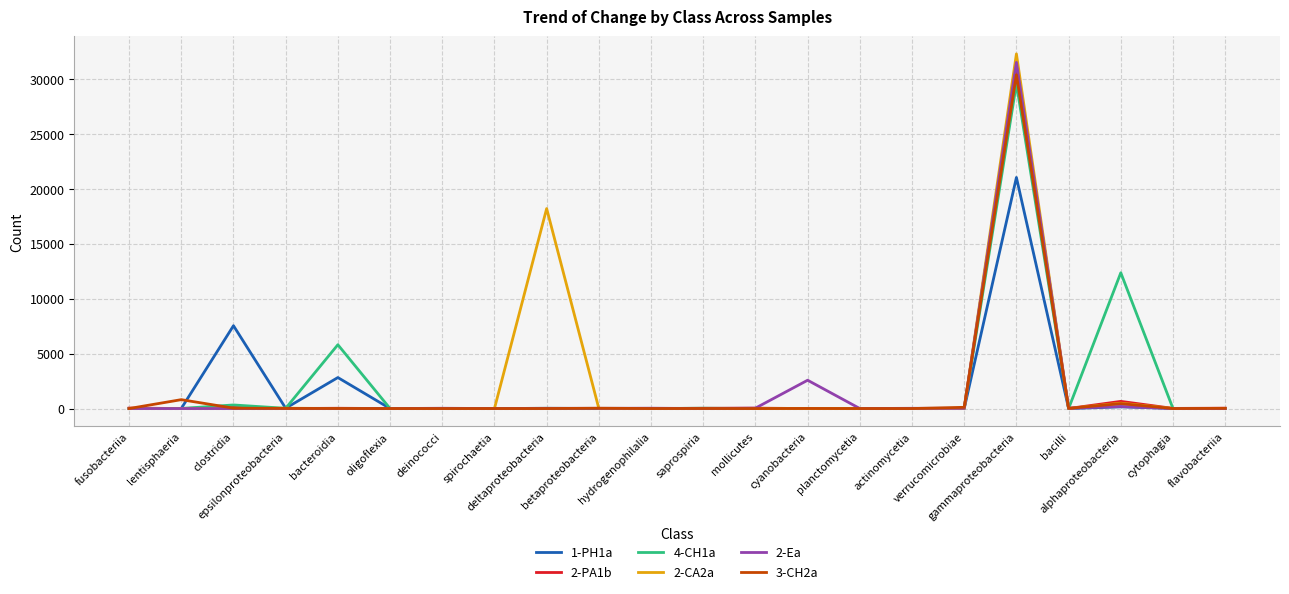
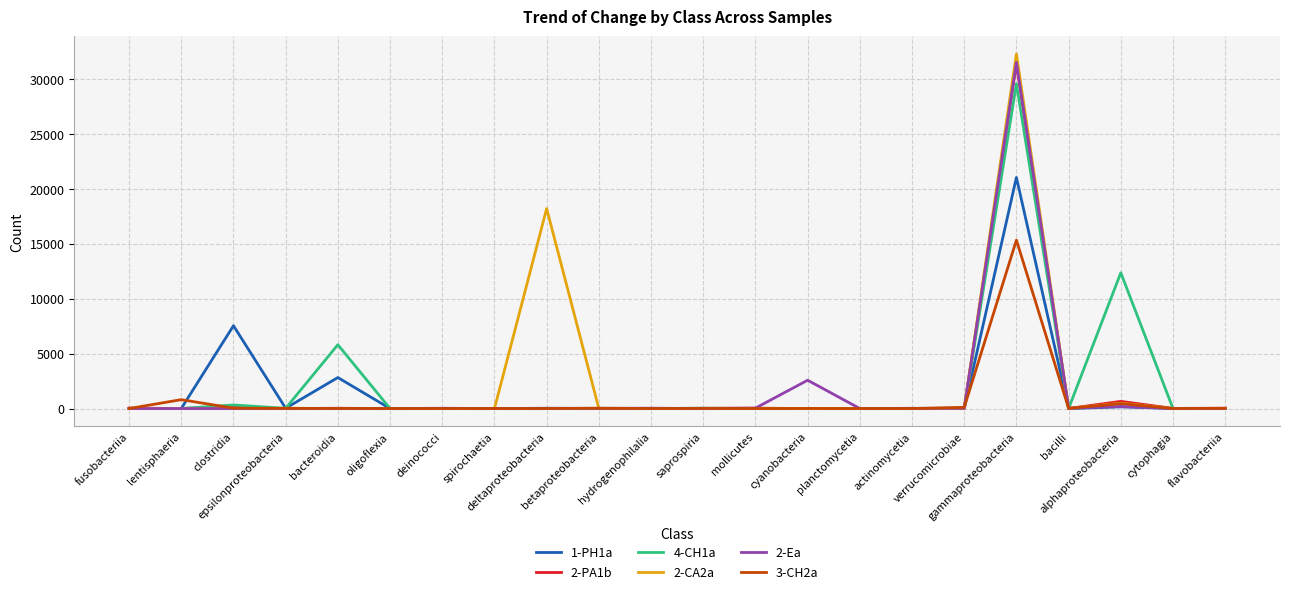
3-CH2a, gammaproteobacteria: 30400 -> 15300
